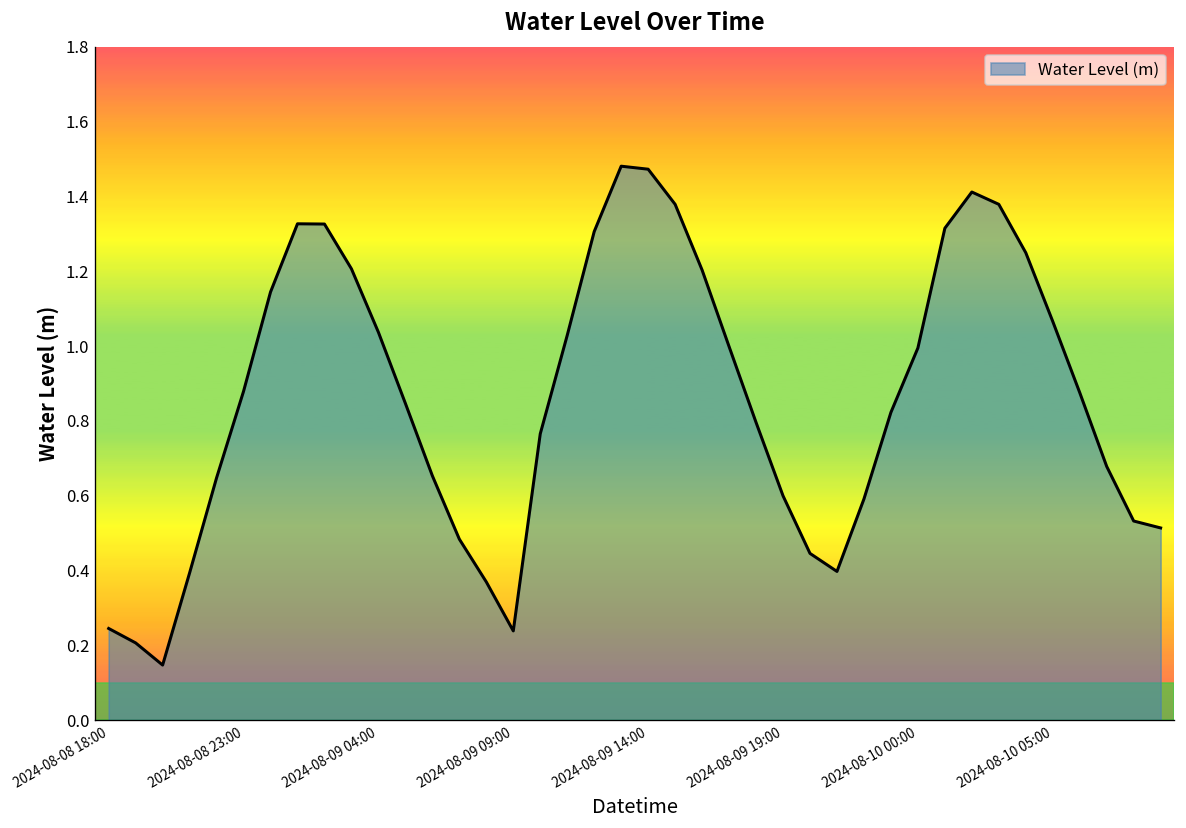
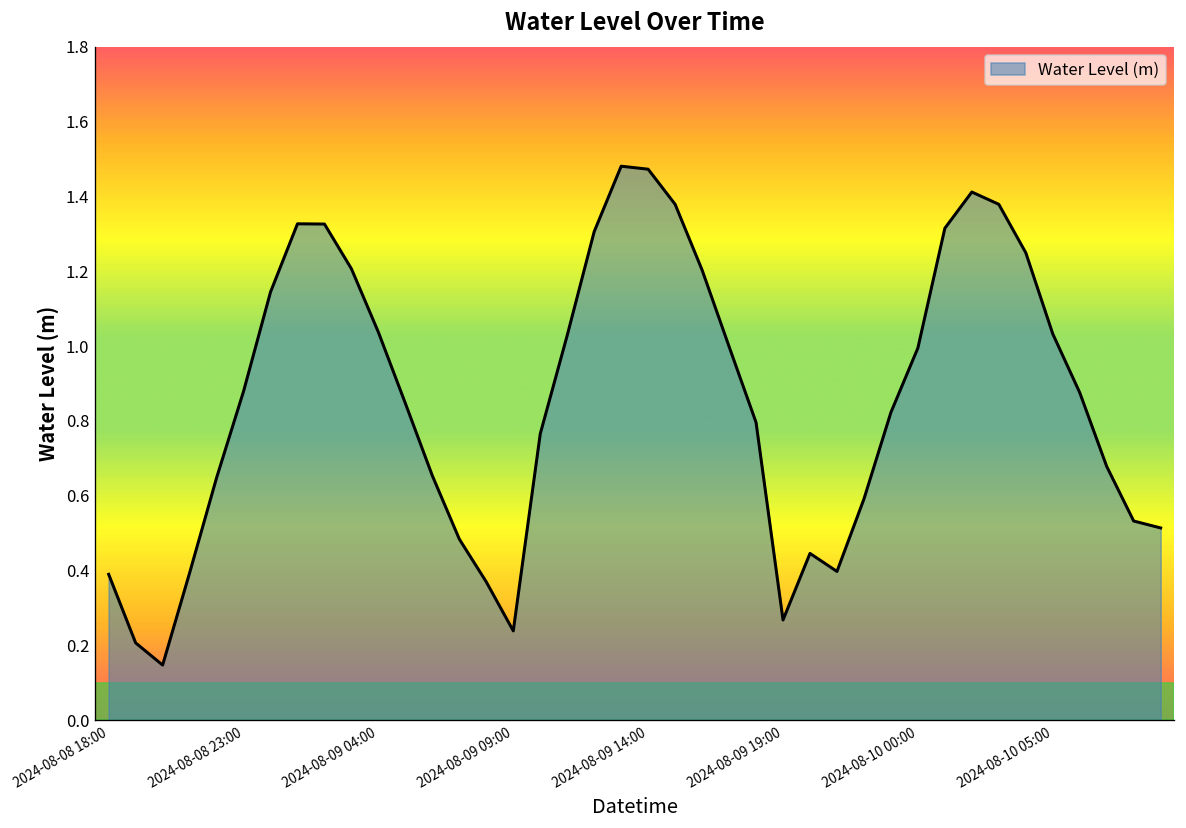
2024-08-08 18:00: 0.25 -> 0.39
2024-08-09 19:00: 0.60 -> 0.27
2024-08-10 05:00: 1.07 -> 1.03
